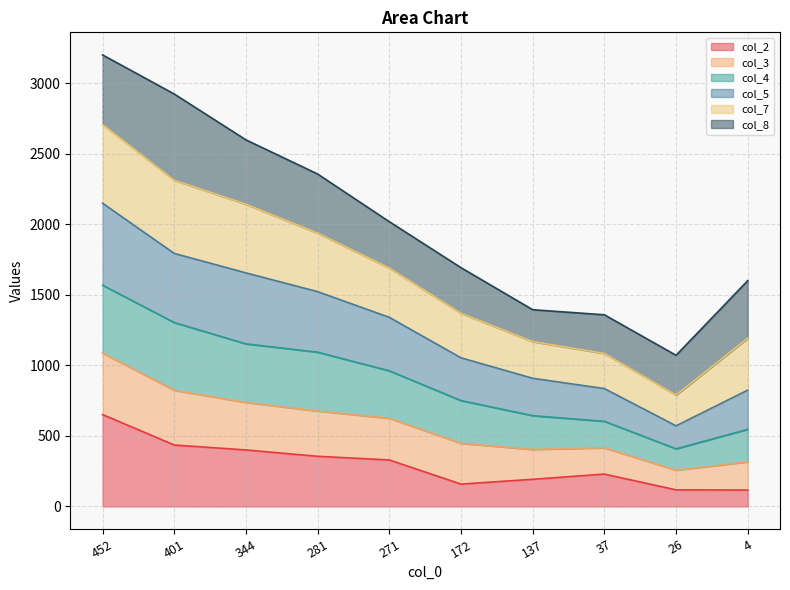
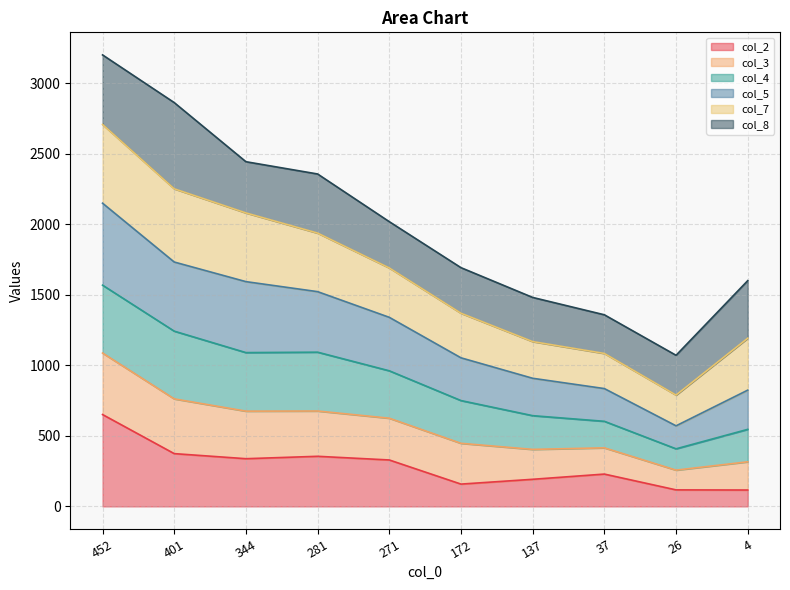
col_2, 401: 440 -> 370
col_2, 344: 400 -> 340
col_8, 344: 460 -> 360
col_8, 137: 230 -> 310
